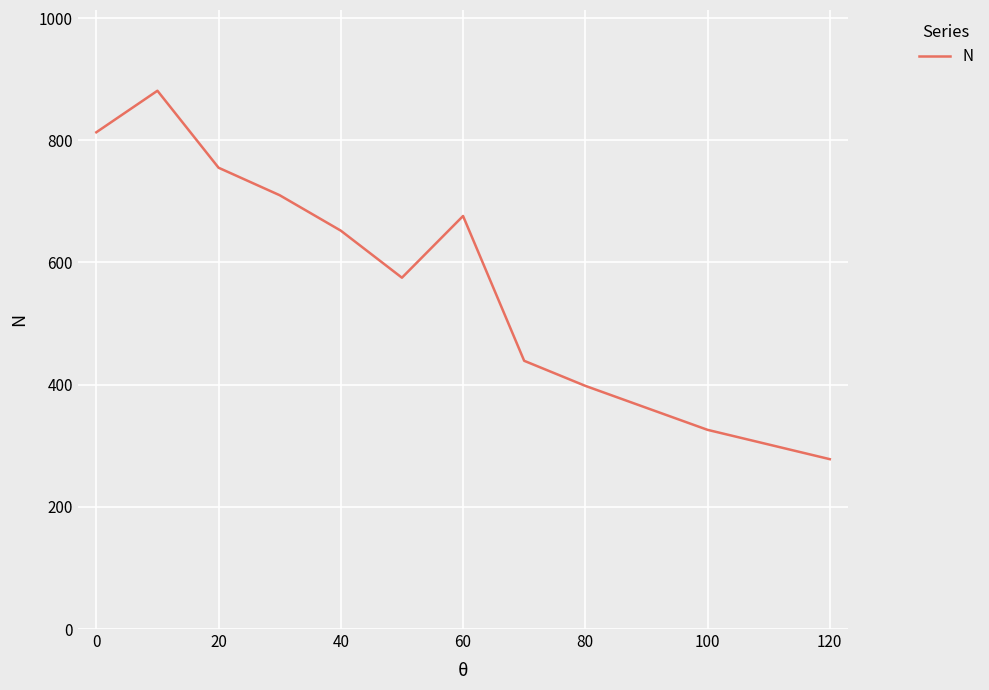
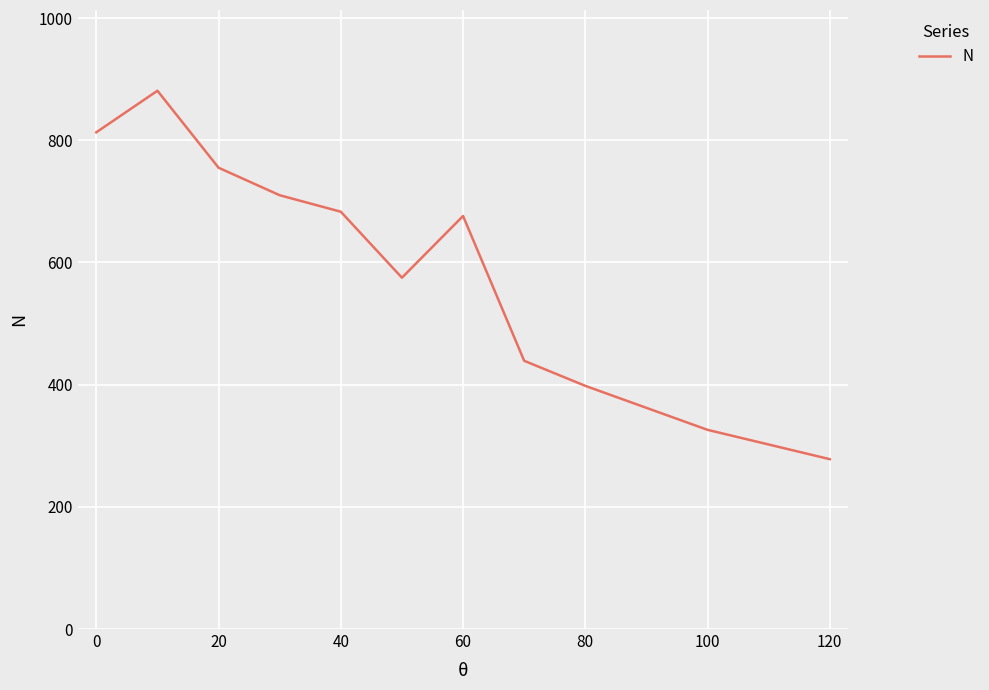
40: 650 -> 680
